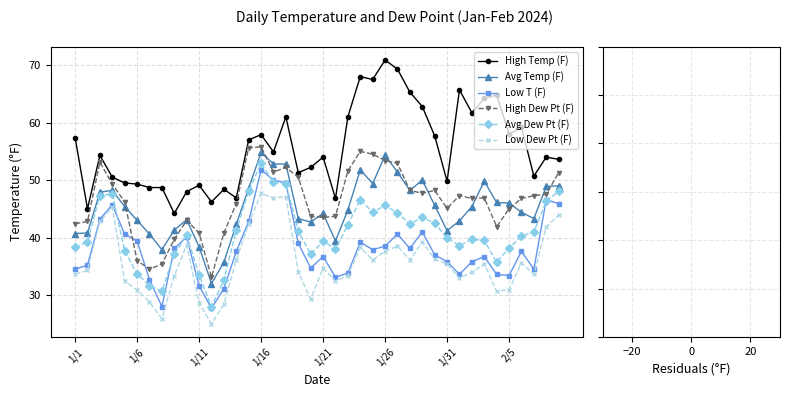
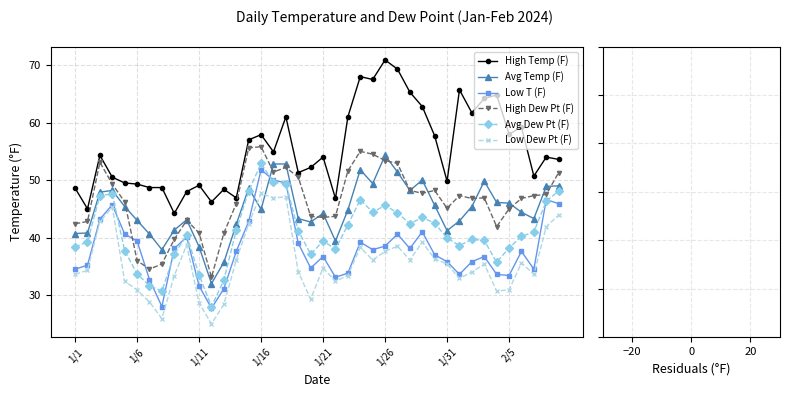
High Temp (F), 1/1: 57 -> 49
Avg Temp (F), 1/16: 55 -> 45
